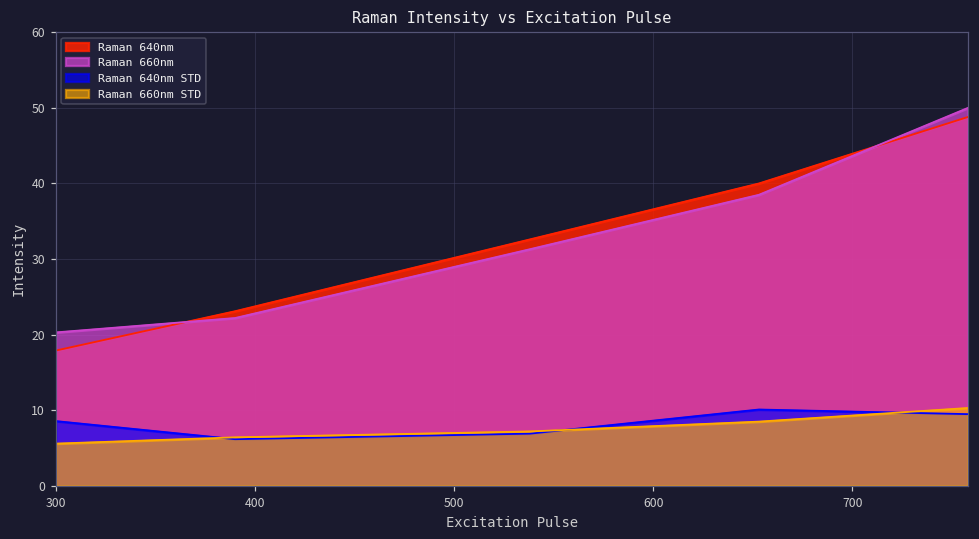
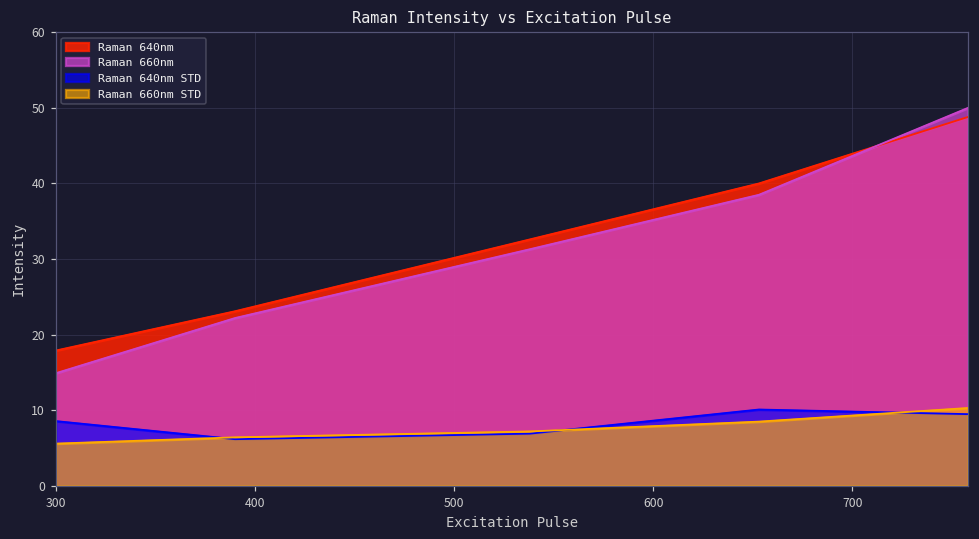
Raman 660nm, 300: 20 -> 15
